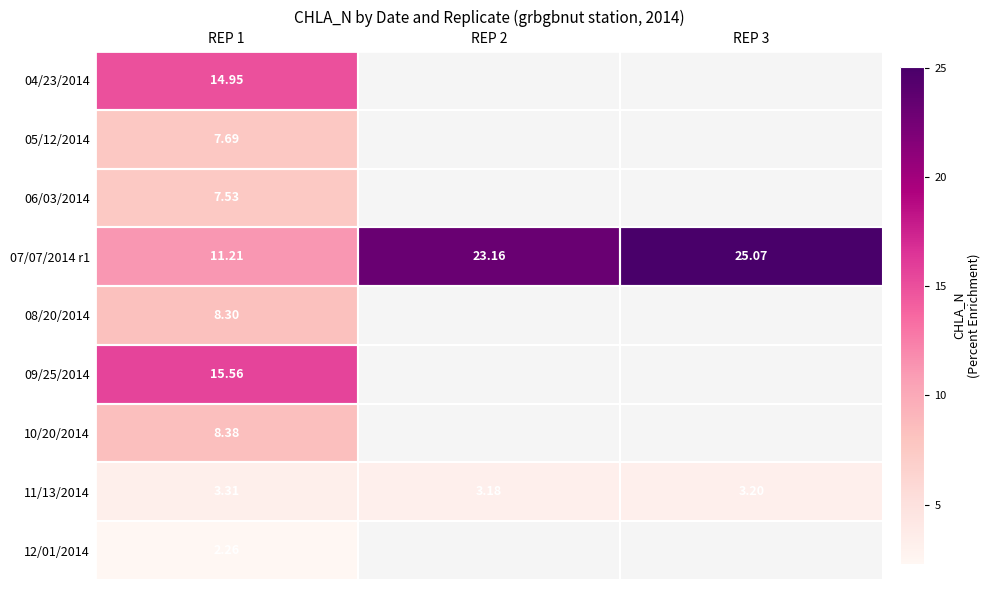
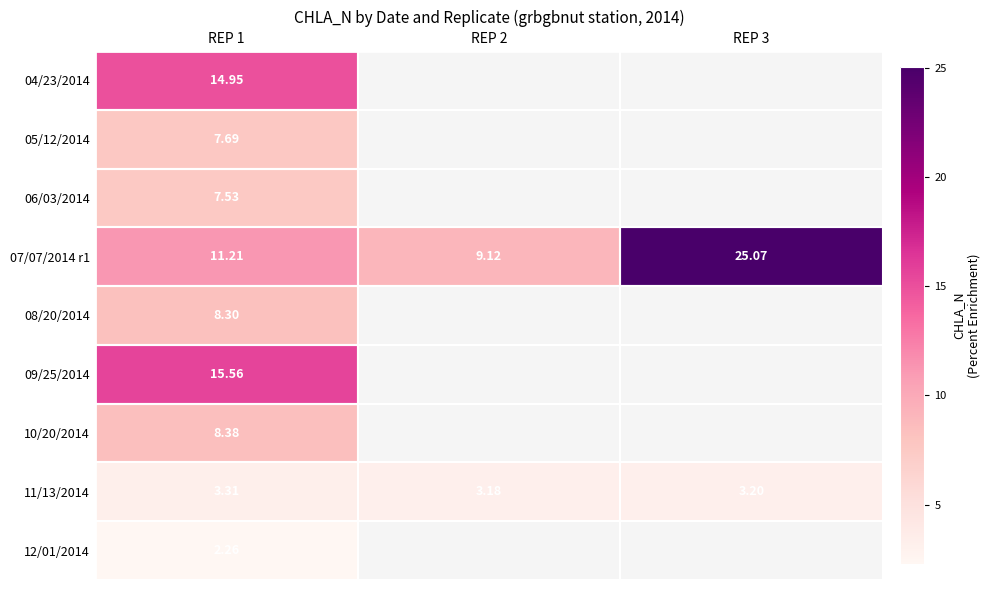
07/07/2014 r1, REP 2: 23.16 -> 9.12
